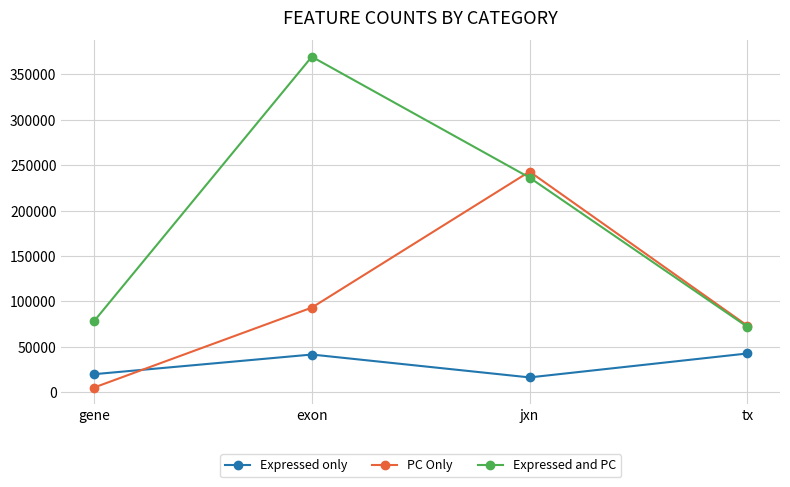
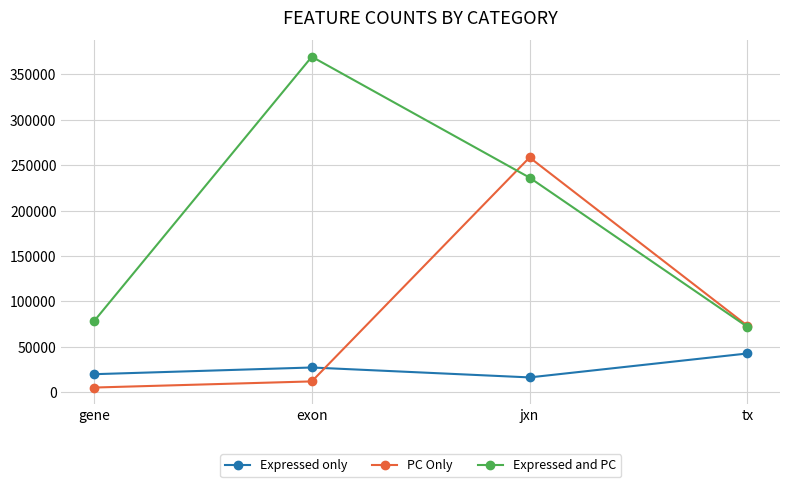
Expressed only, exon: 40000 -> 30000
PC Only, exon: 90000 -> 10000
PC Only, jxn: 240000 -> 260000
